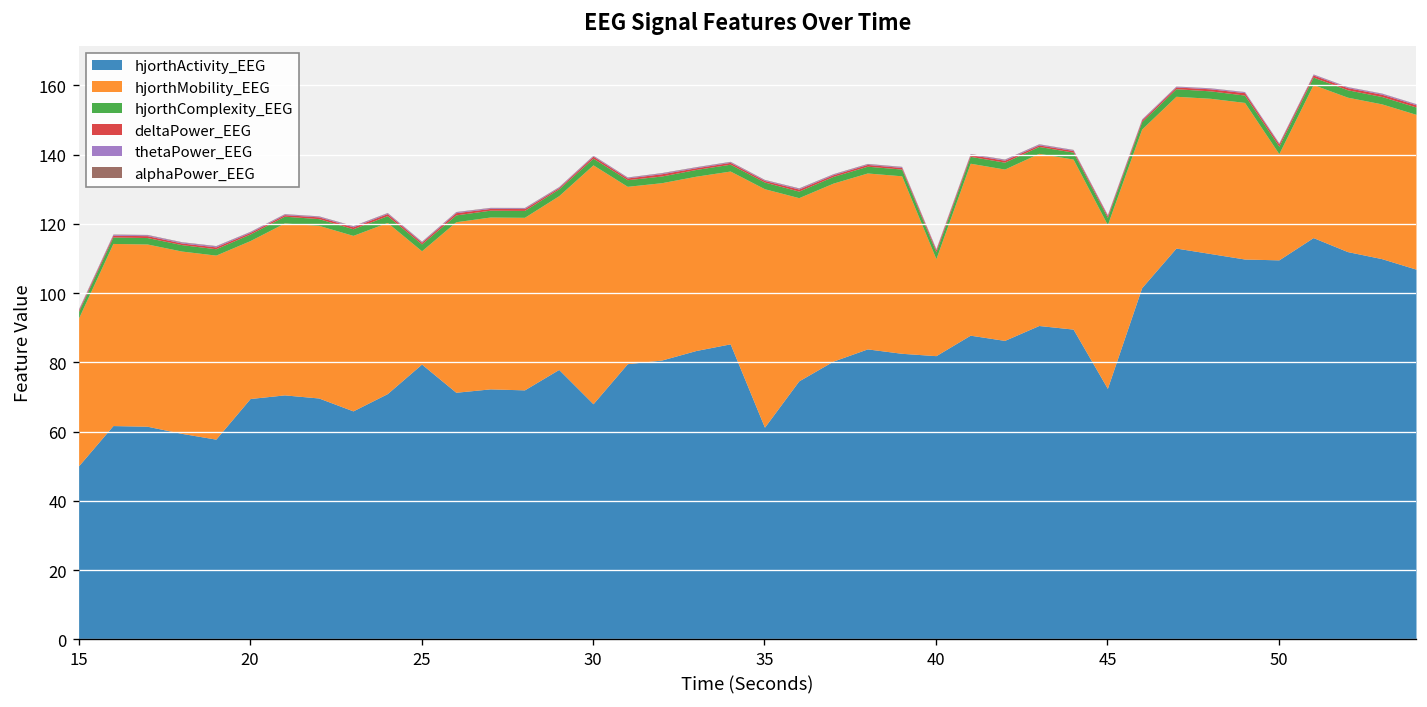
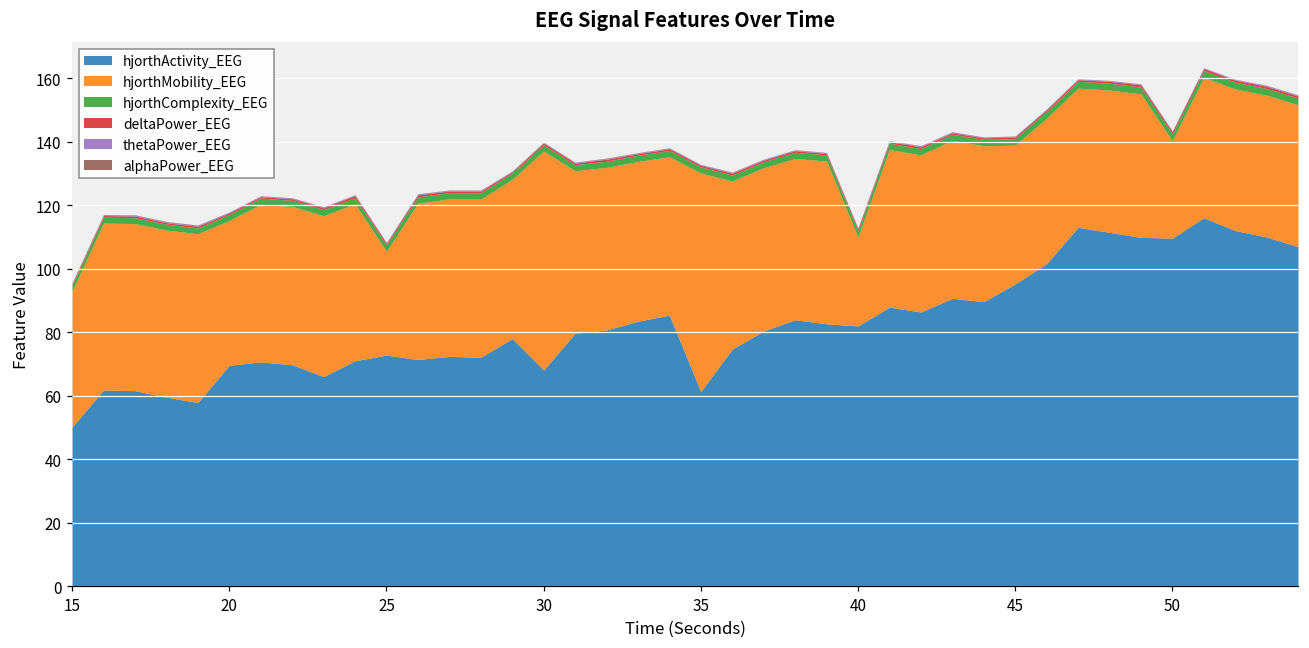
hjorthActivity_EEG, 25: 80 -> 73
hjorthActivity_EEG, 45: 73 -> 95
hjorthMobility_EEG, 45: 47 -> 44
